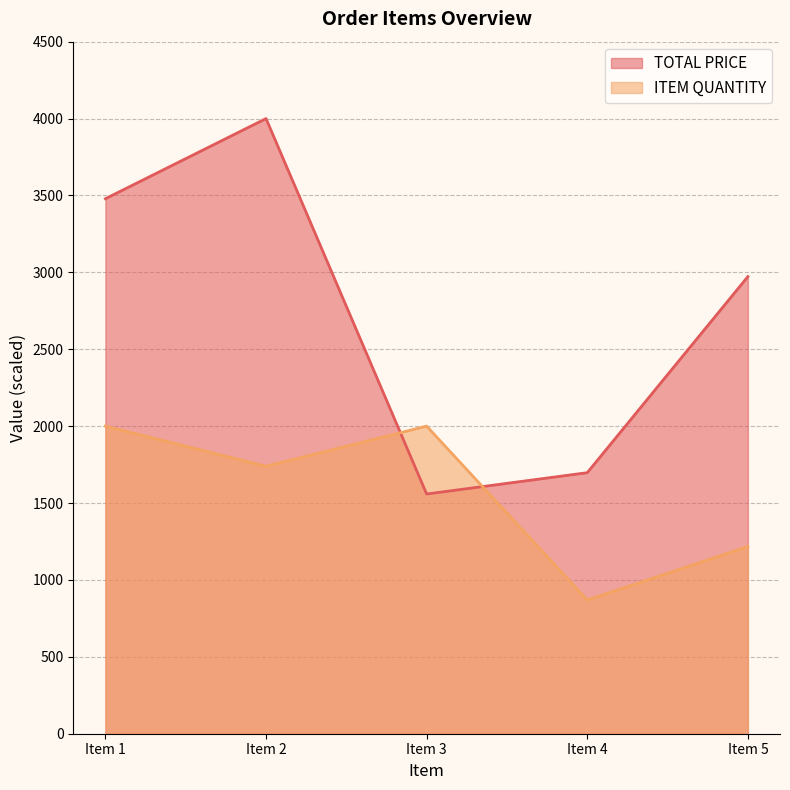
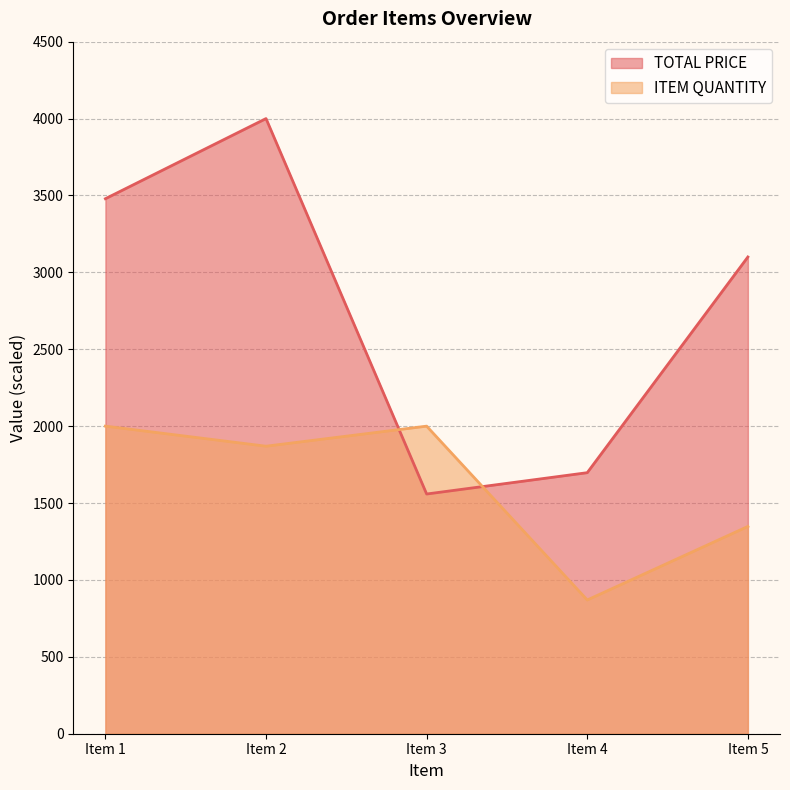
ITEM QUANTITY, Item 2: 1740 -> 1870
TOTAL PRICE, Item 5: 2970 -> 3100
ITEM QUANTITY, Item 5: 1220 -> 1350
